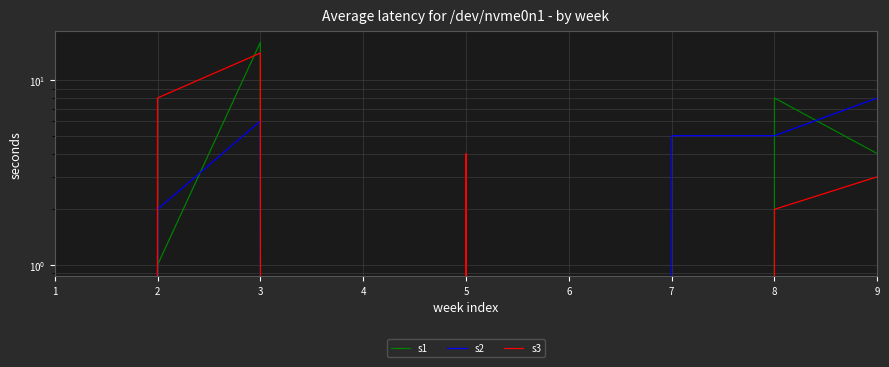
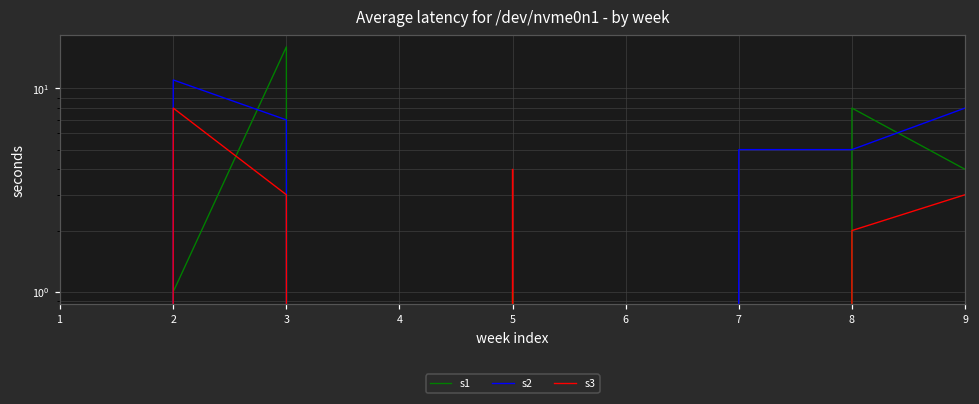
s2, 2: 2 -> 11
s2, 3: 6 -> 7
s3, 3: 14 -> 3
